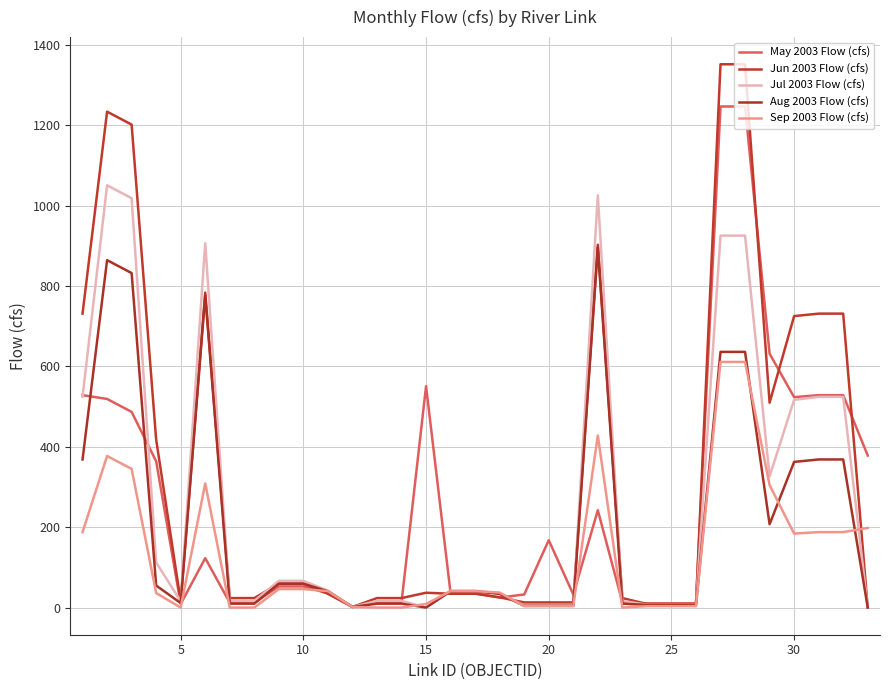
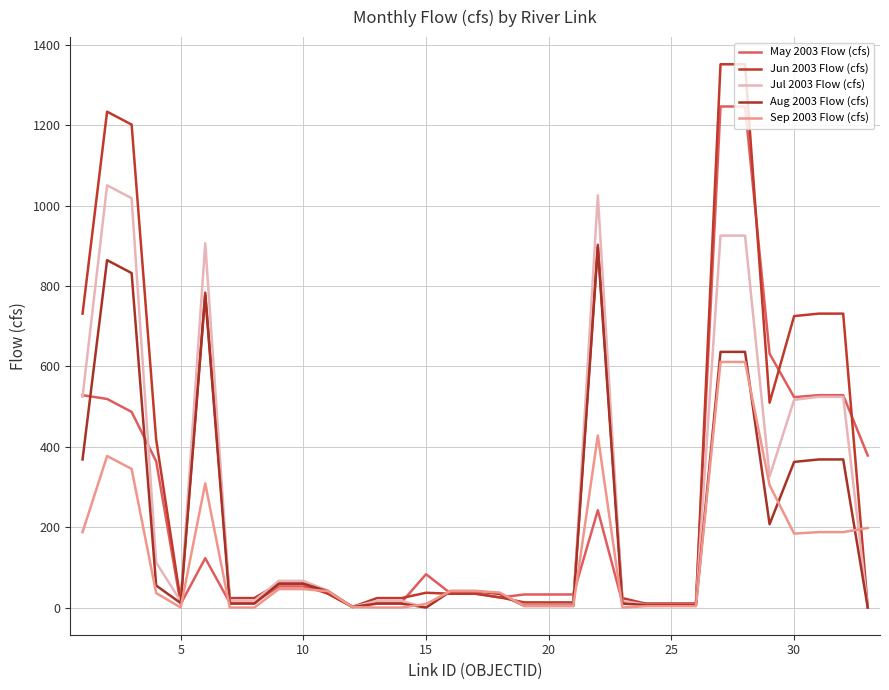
May 2003 Flow (cfs), 15: 550 -> 80
May 2003 Flow (cfs), 20: 170 -> 30
